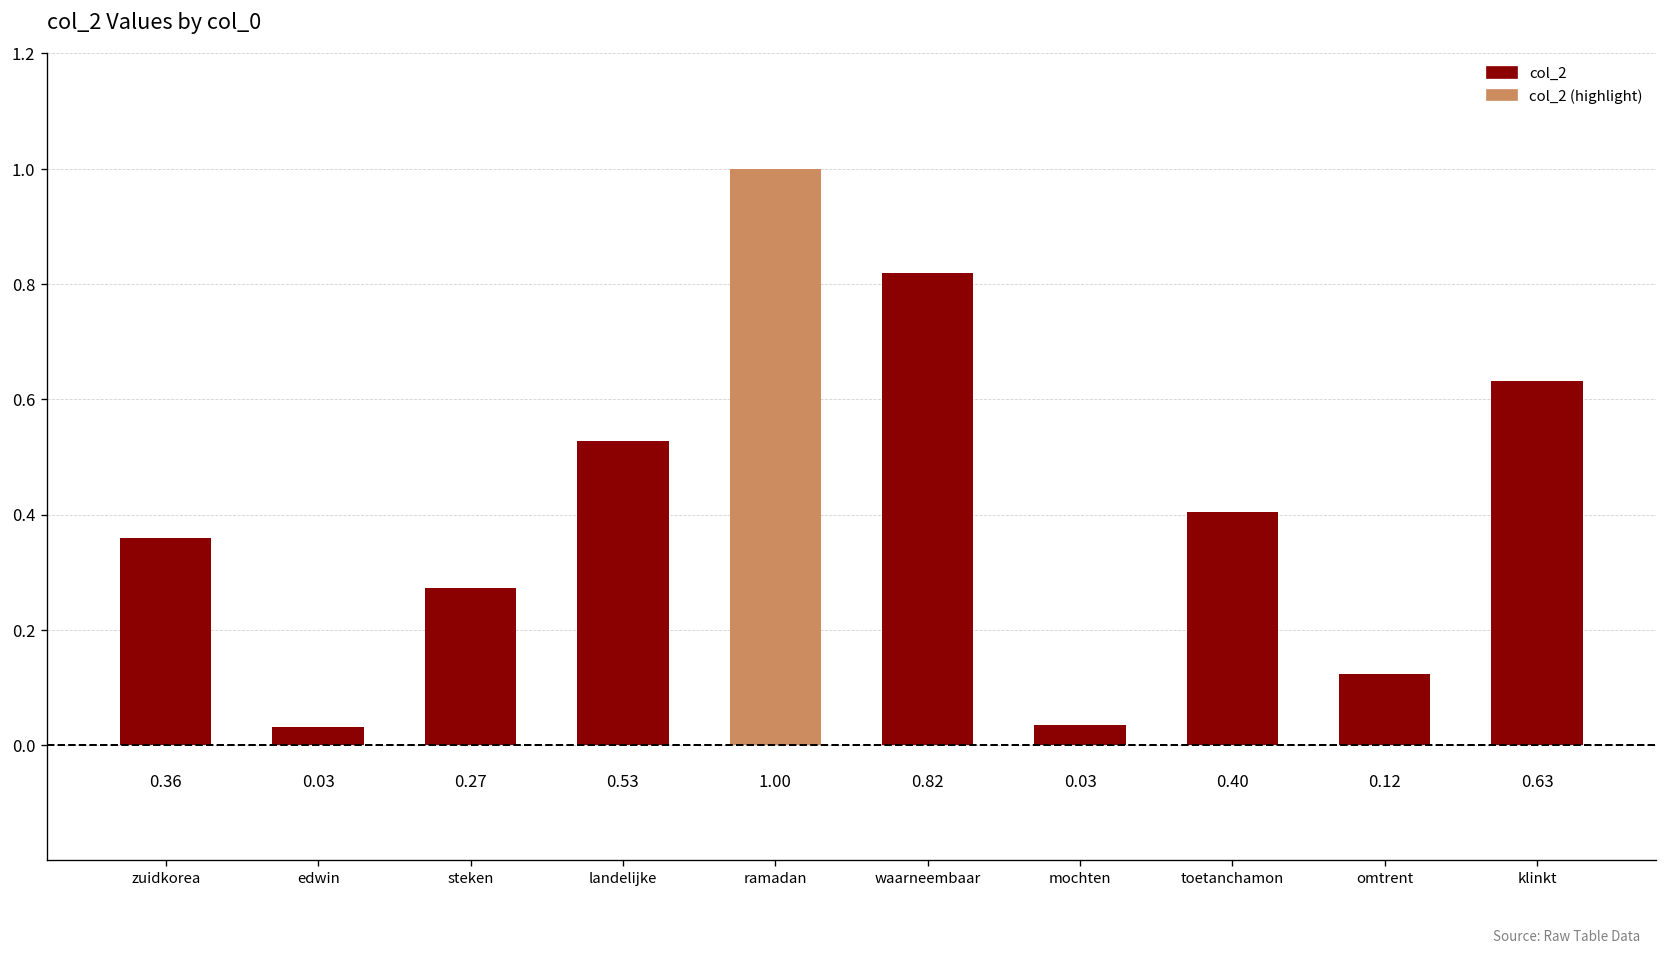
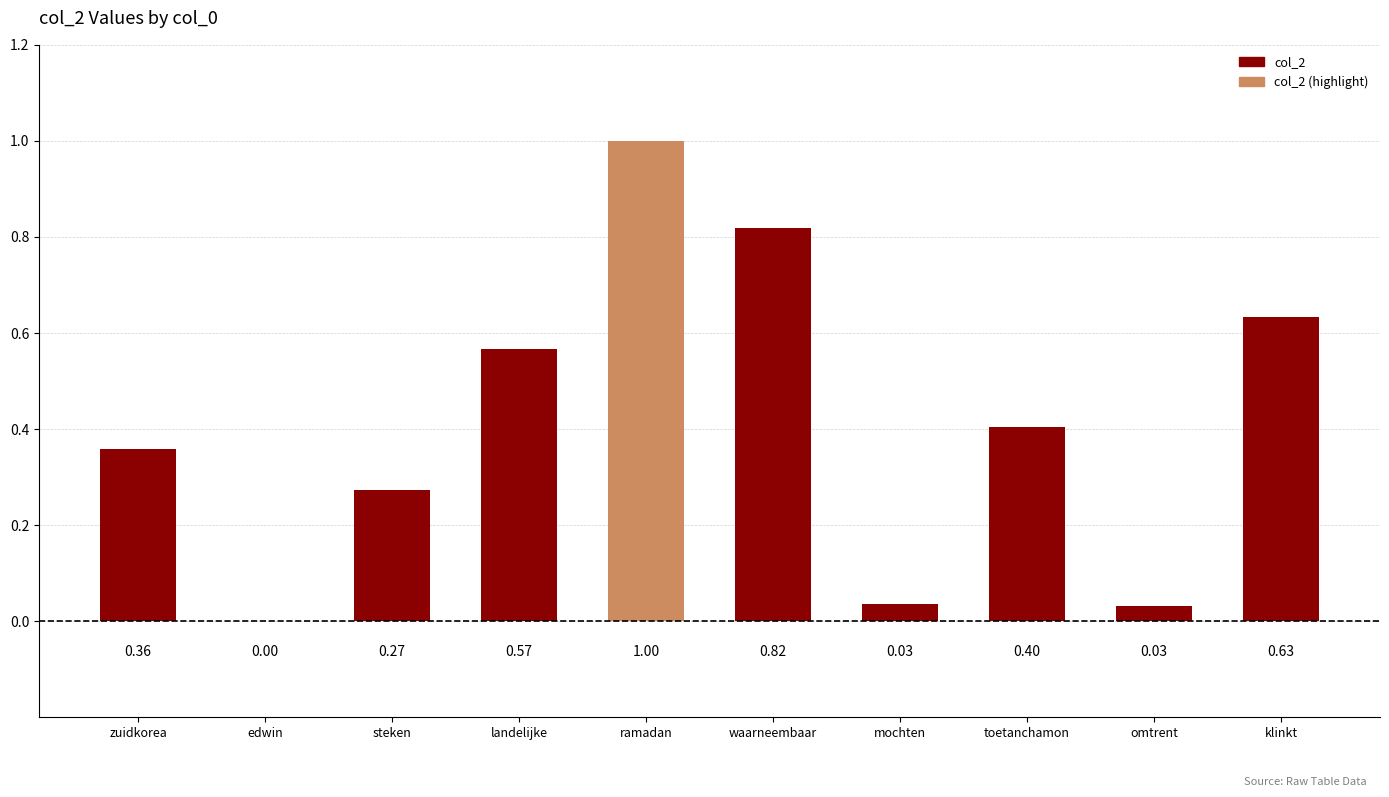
edwin: 0.03 -> 0.00
landelijke: 0.53 -> 0.57
omtrent: 0.12 -> 0.03
